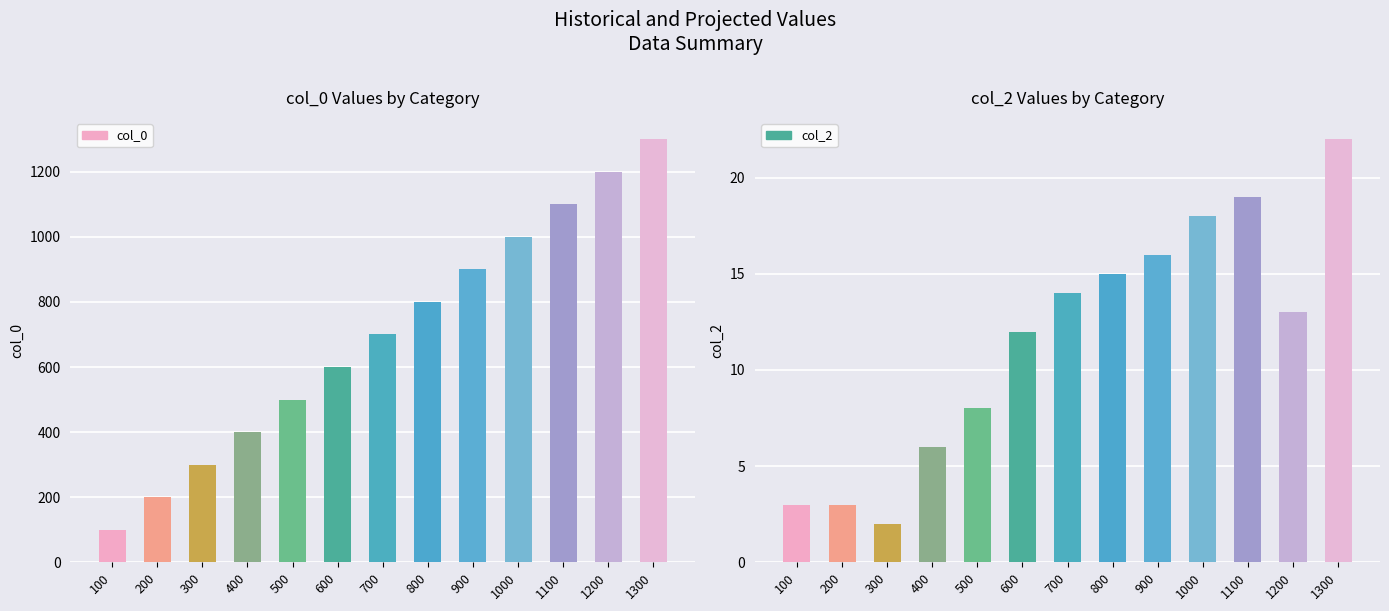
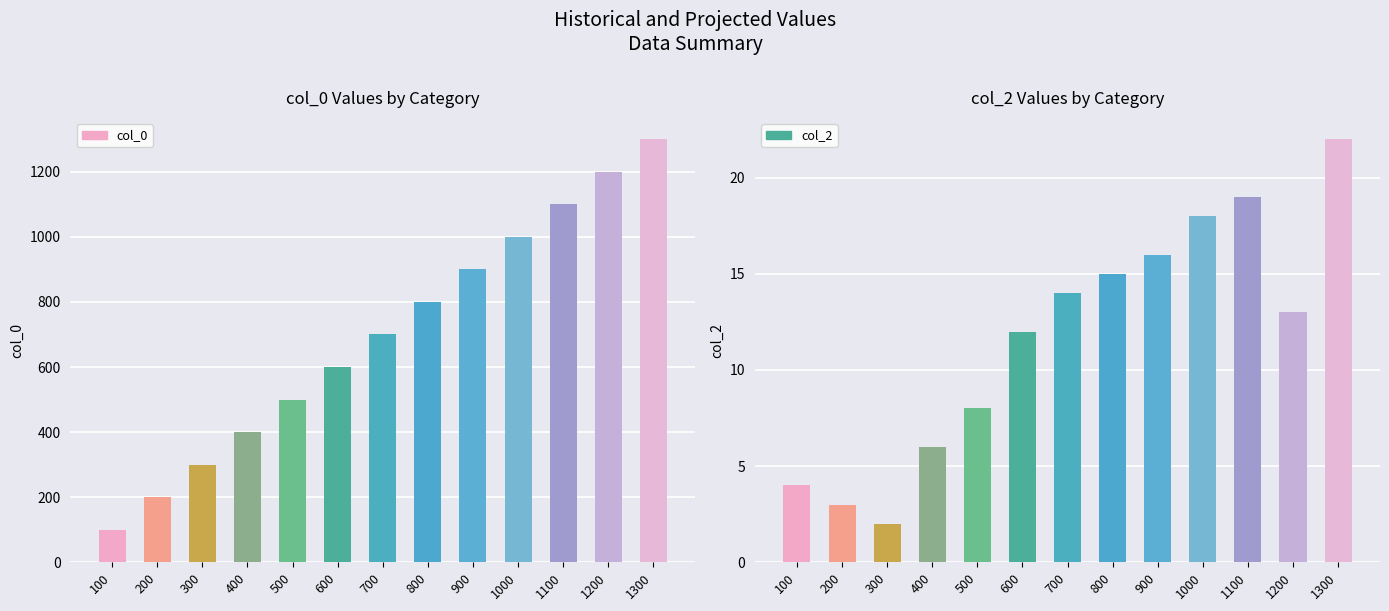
col_2 Values by Category, 100: 3 -> 4
